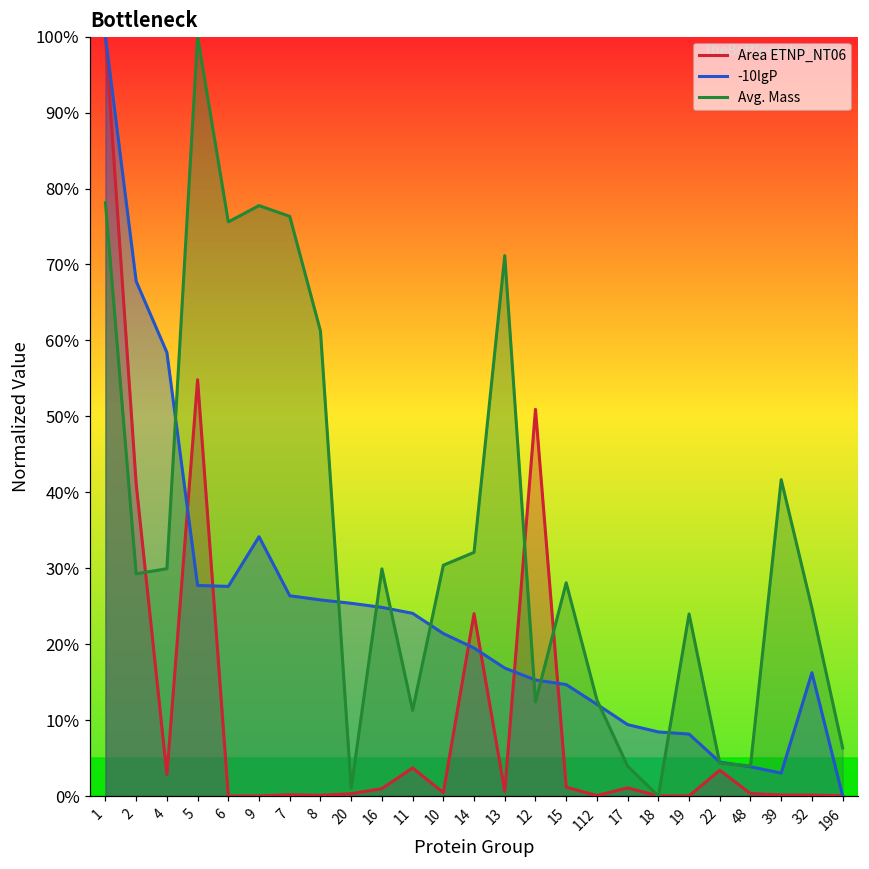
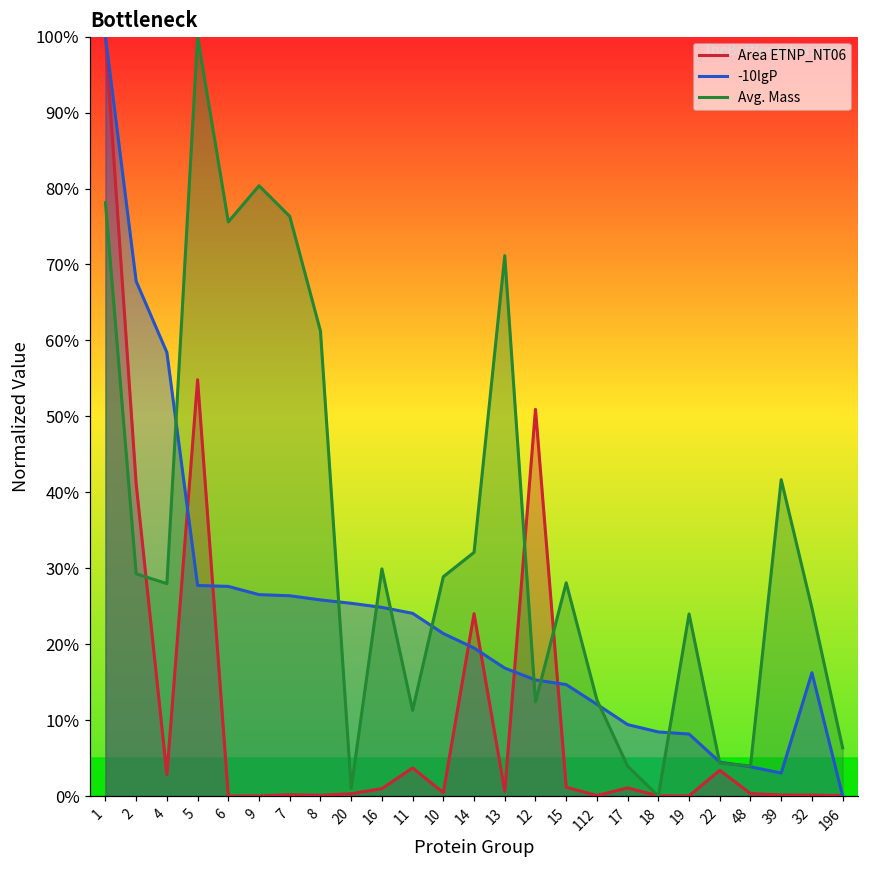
Avg. Mass, 4: 30% -> 28%
-10lgP, 9: 34% -> 27%
Avg. Mass, 9: 78% -> 80%
Avg. Mass, 10: 30% -> 29%
